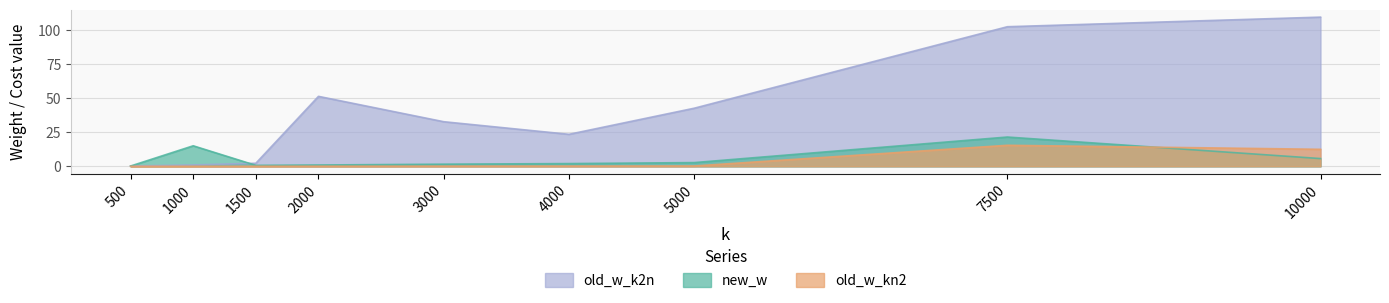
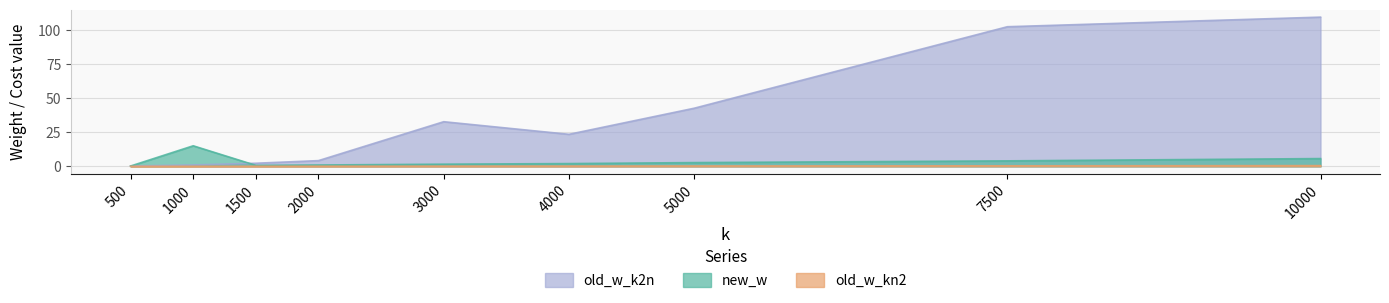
old_w_k2n, 2000: 51 -> 4
new_w, 7500: 22 -> 4
old_w_kn2, 7500: 15 -> 0
old_w_kn2, 10000: 13 -> 1
